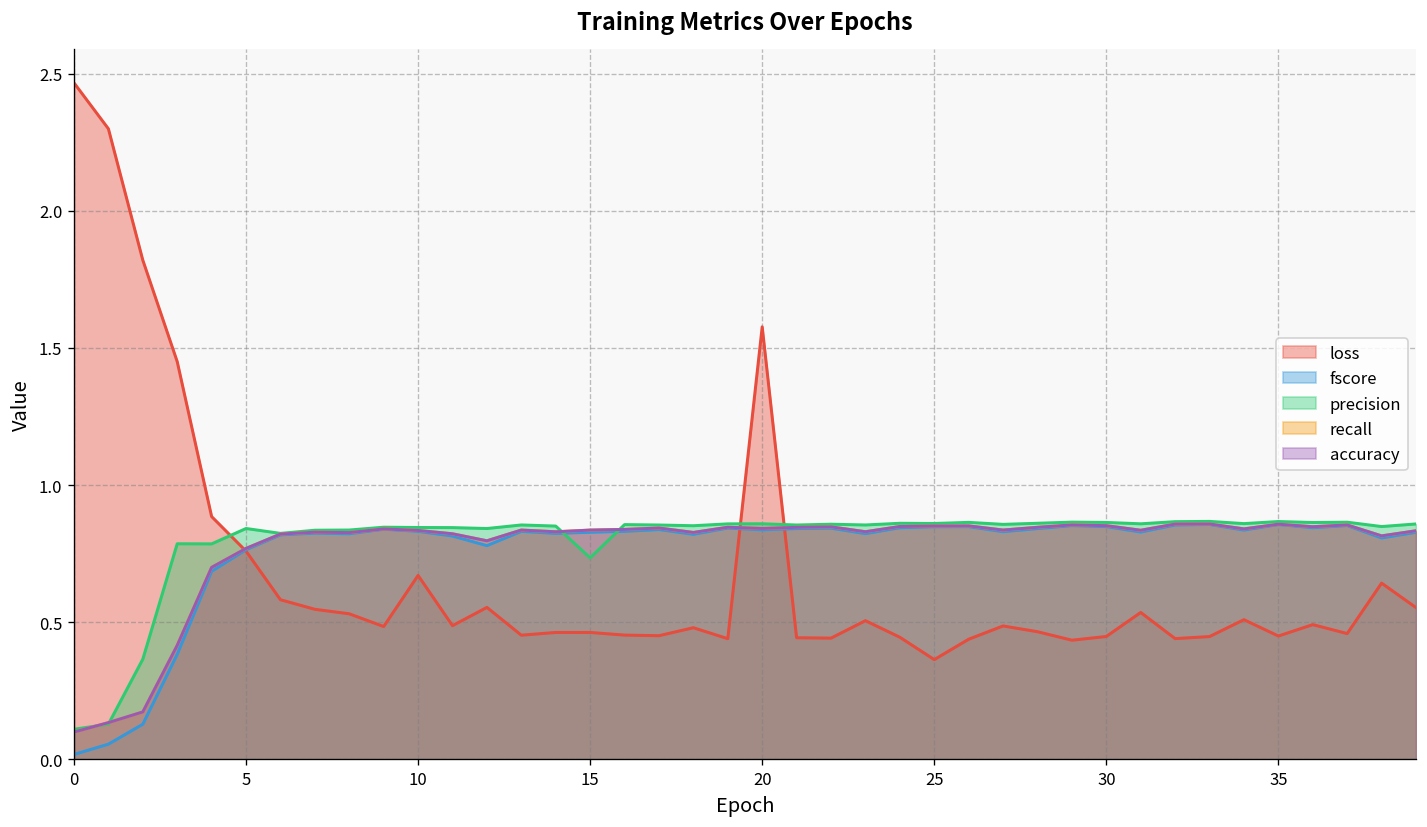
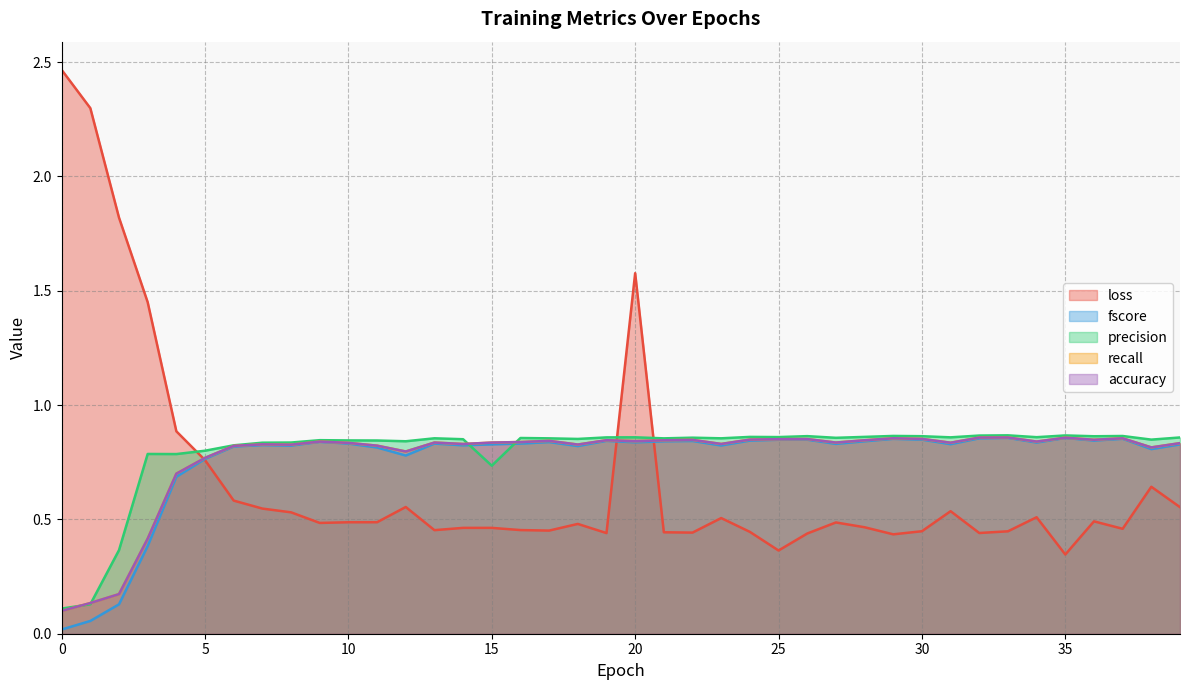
precision, 5: 0.84 -> 0.80
loss, 10: 0.67 -> 0.49
loss, 35: 0.45 -> 0.35
